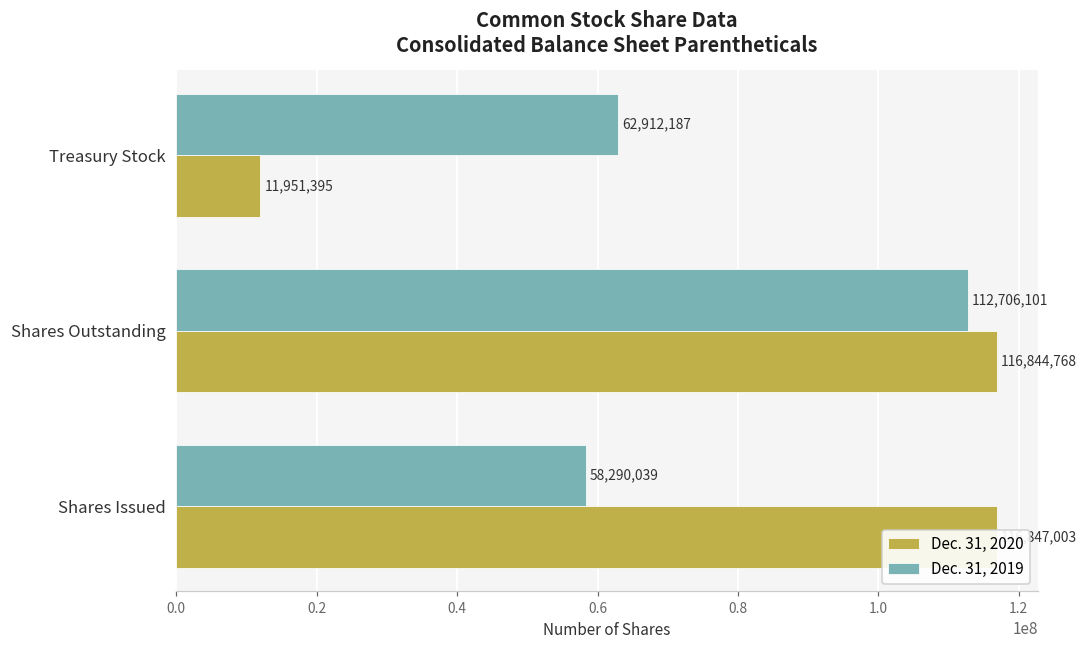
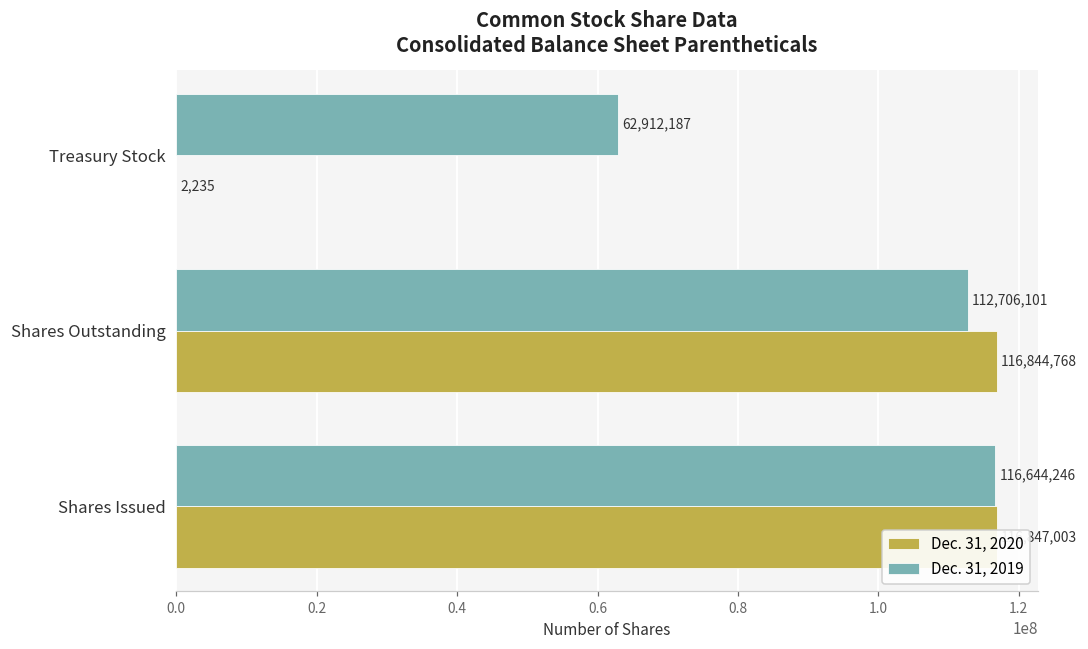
Dec. 31, 2020, Treasury Stock: 11,951,395 -> 2,235
Dec. 31, 2019, Shares Issued: 58,290,039 -> 116,644,246
